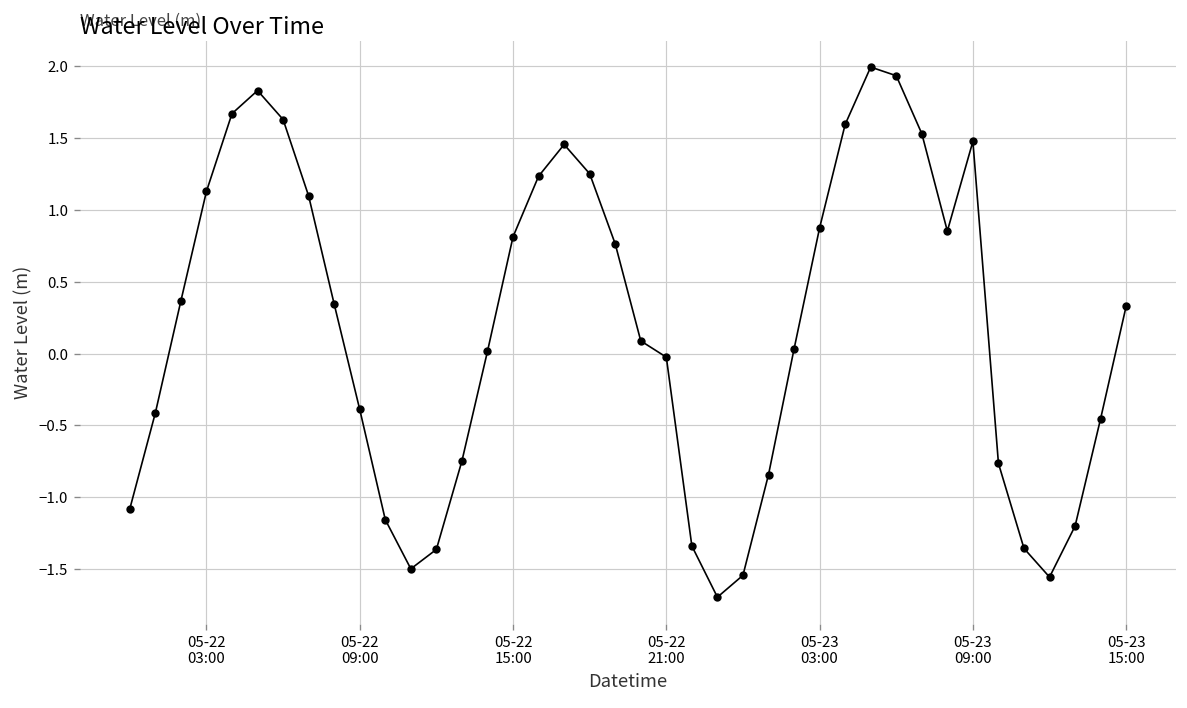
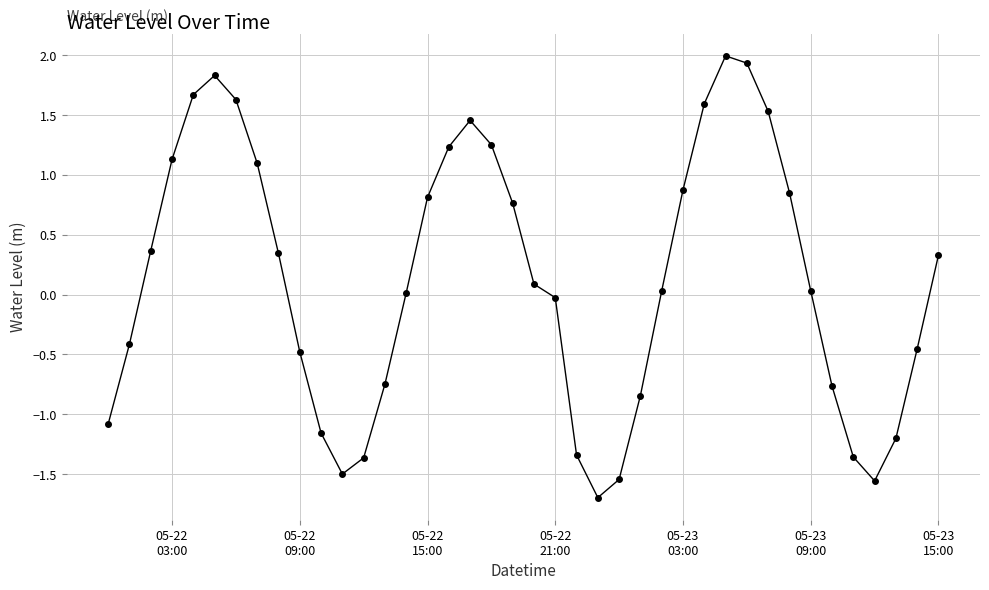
05-22 09:00: -0.39 -> -0.48
05-23 09:00: 1.48 -> 0.03
